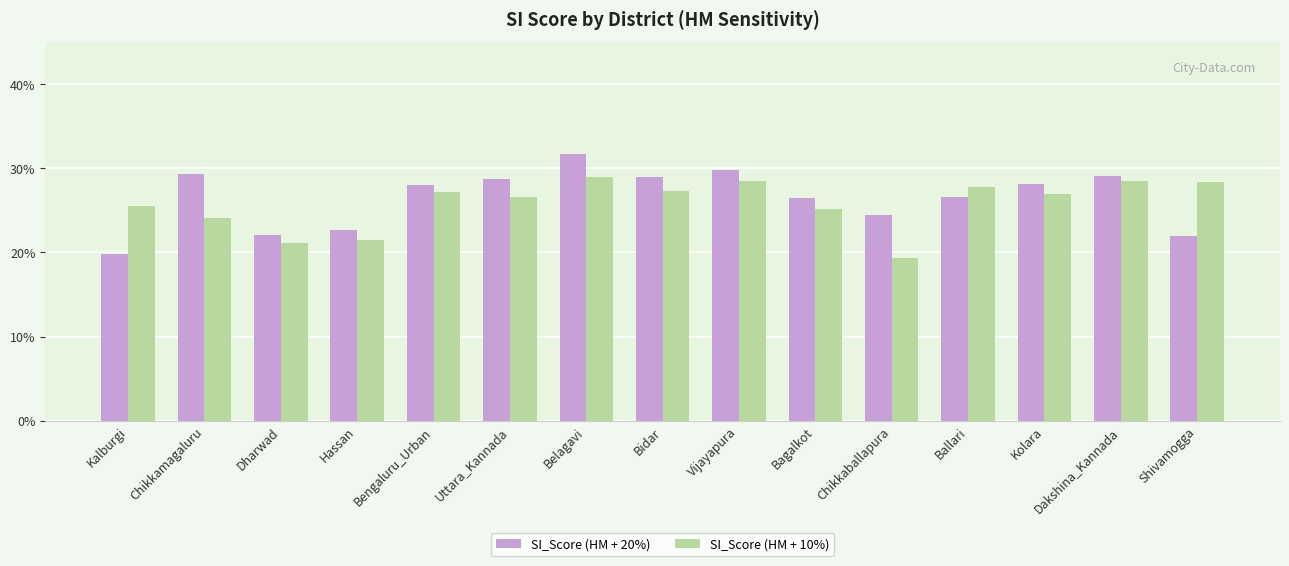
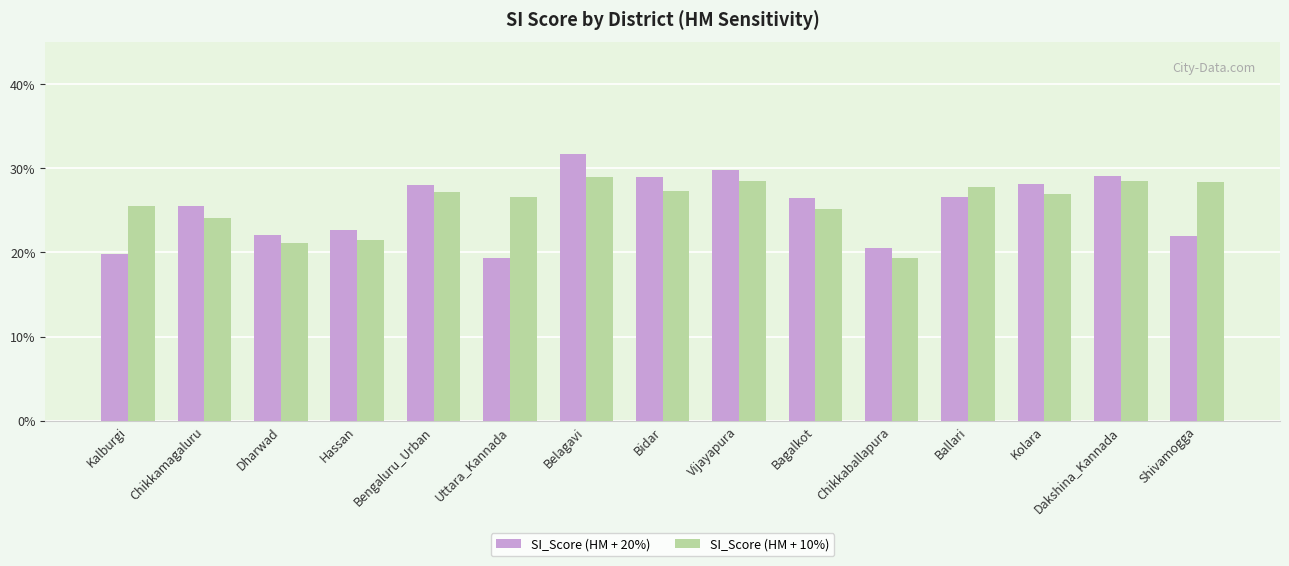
SI_Score (HM + 20%), Chikkamagaluru: 29% -> 26%
SI_Score (HM + 20%), Uttara_Kannada: 29% -> 19%
SI_Score (HM + 20%), Chikkaballapura: 24% -> 21%
